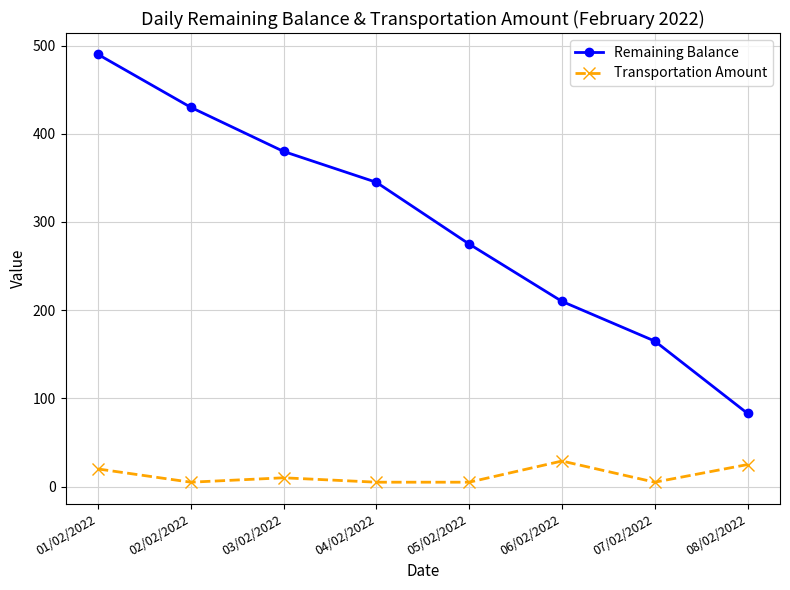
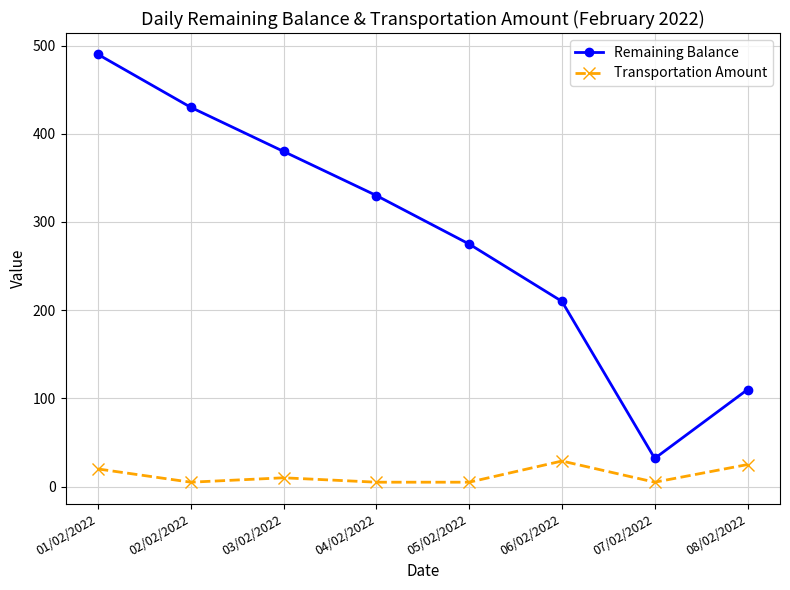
Remaining Balance, 04/02/2022: 350 -> 330
Remaining Balance, 07/02/2022: 170 -> 30
Remaining Balance, 08/02/2022: 80 -> 110
